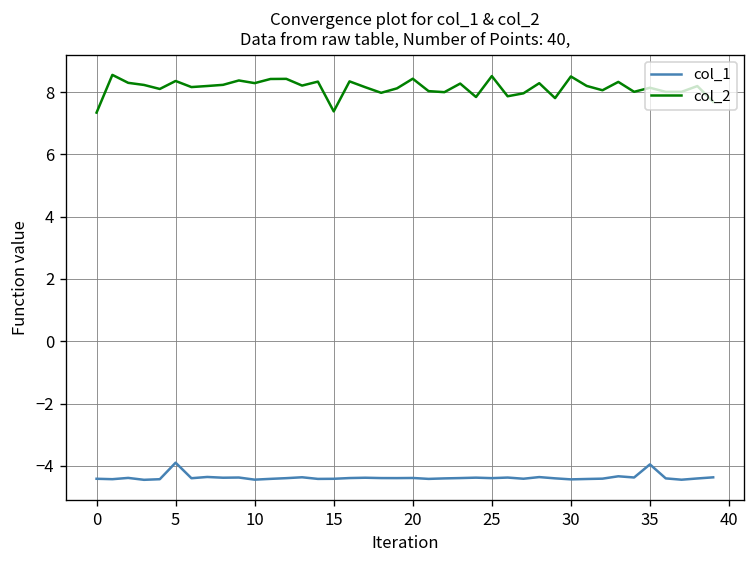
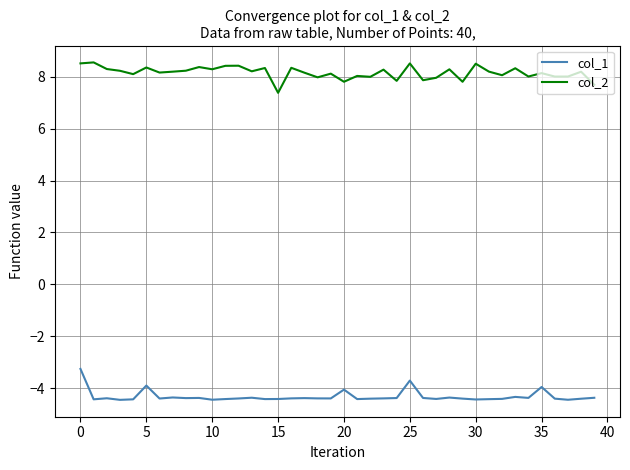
col_1, 0: -4.4 -> -3.3
col_2, 0: 7.3 -> 8.5
col_1, 20: -4.4 -> -4.1
col_2, 20: 8.4 -> 7.8
col_1, 25: -4.4 -> -3.7
